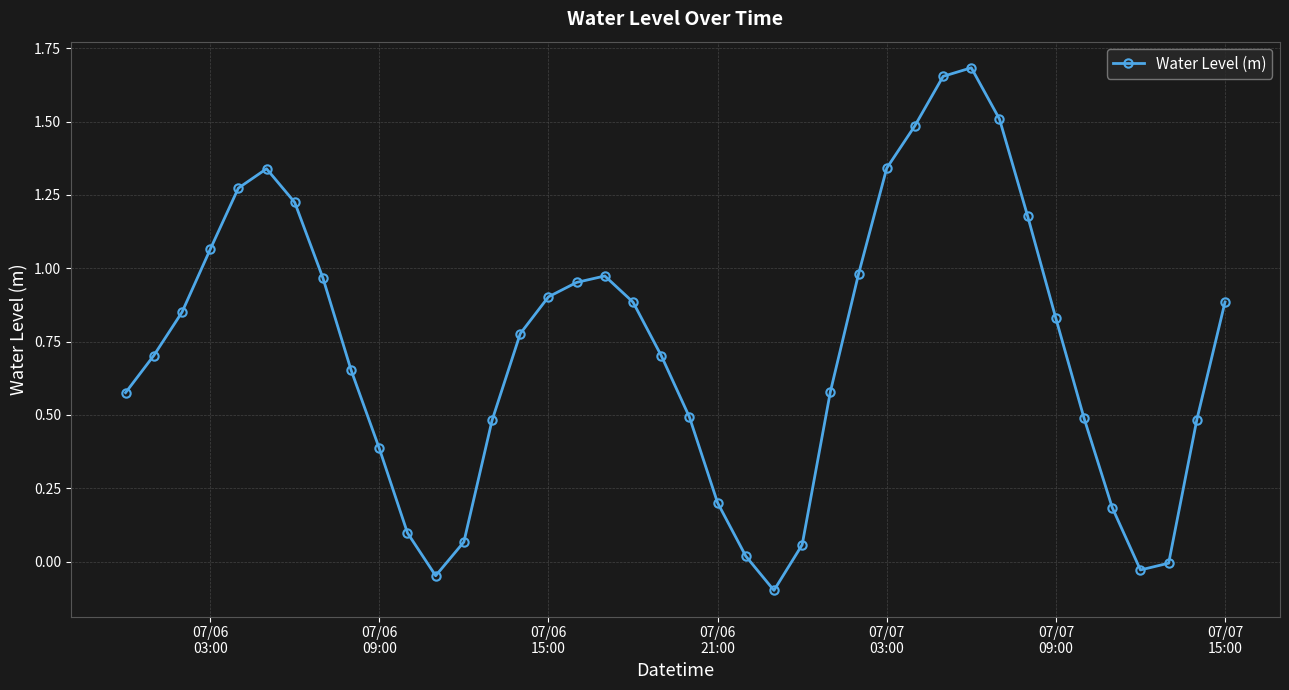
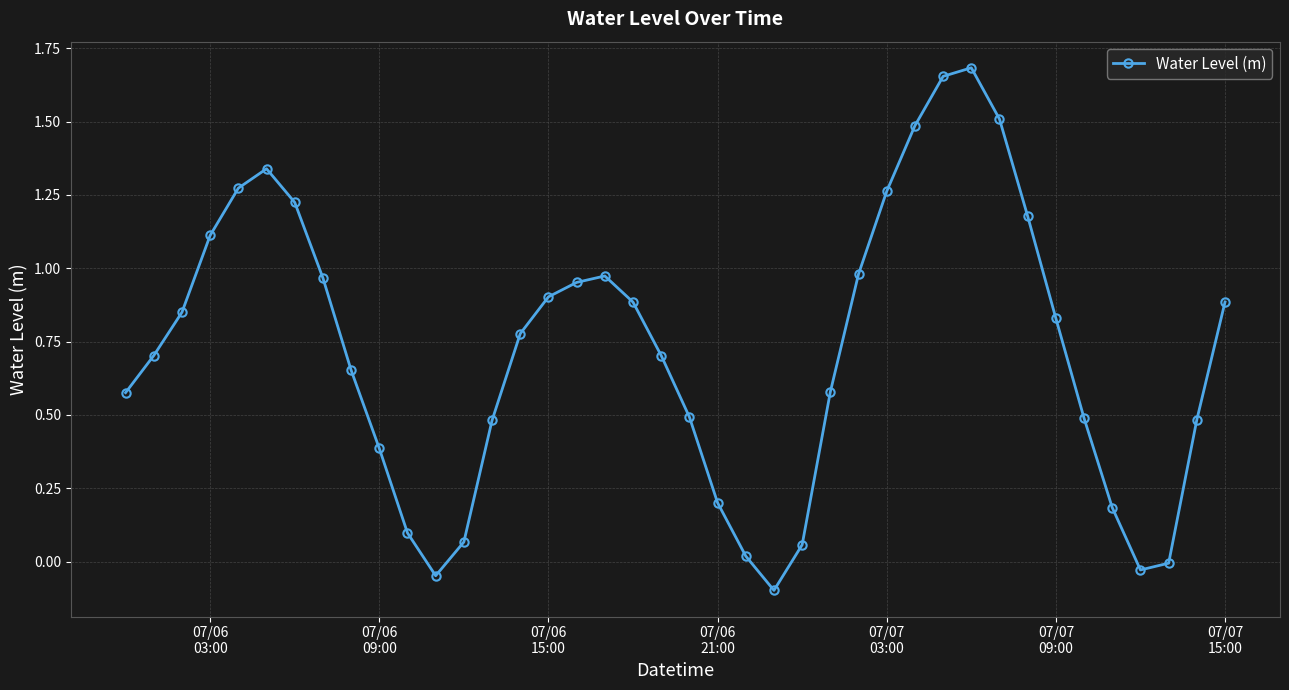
07/06 03:00: 1.06 -> 1.11
07/07 03:00: 1.34 -> 1.26
